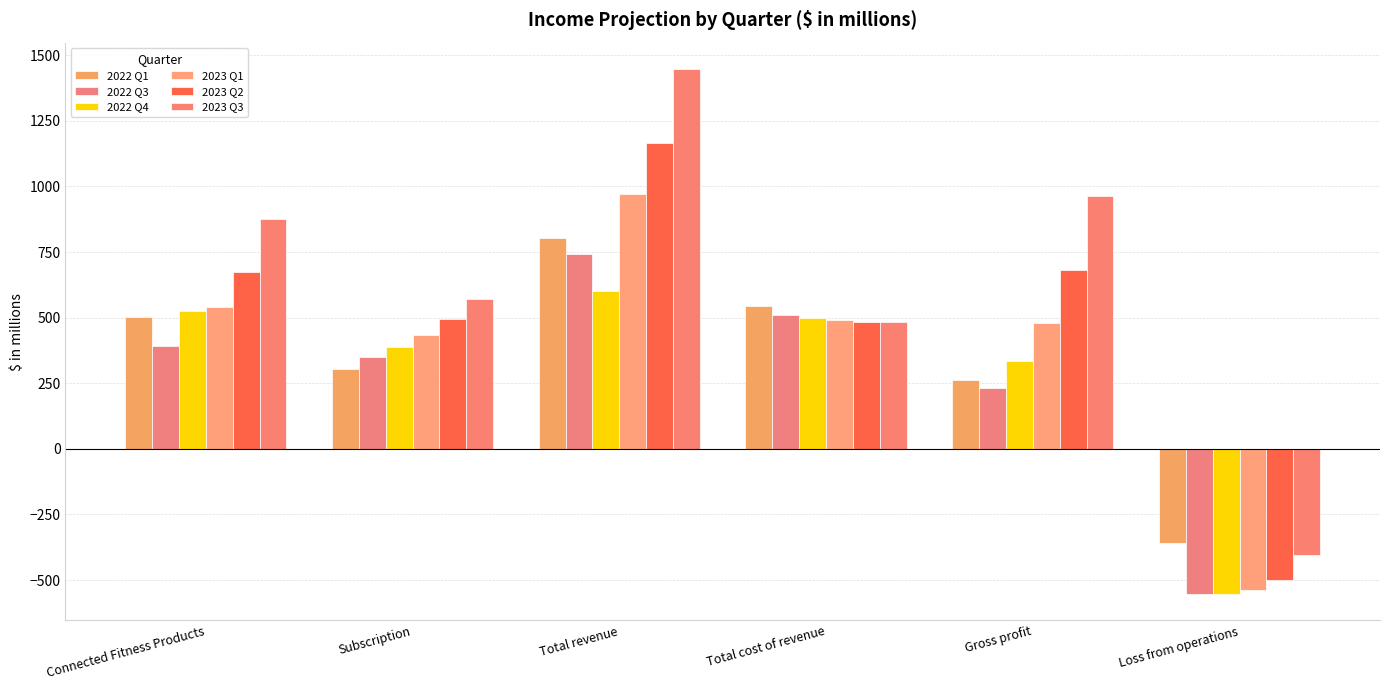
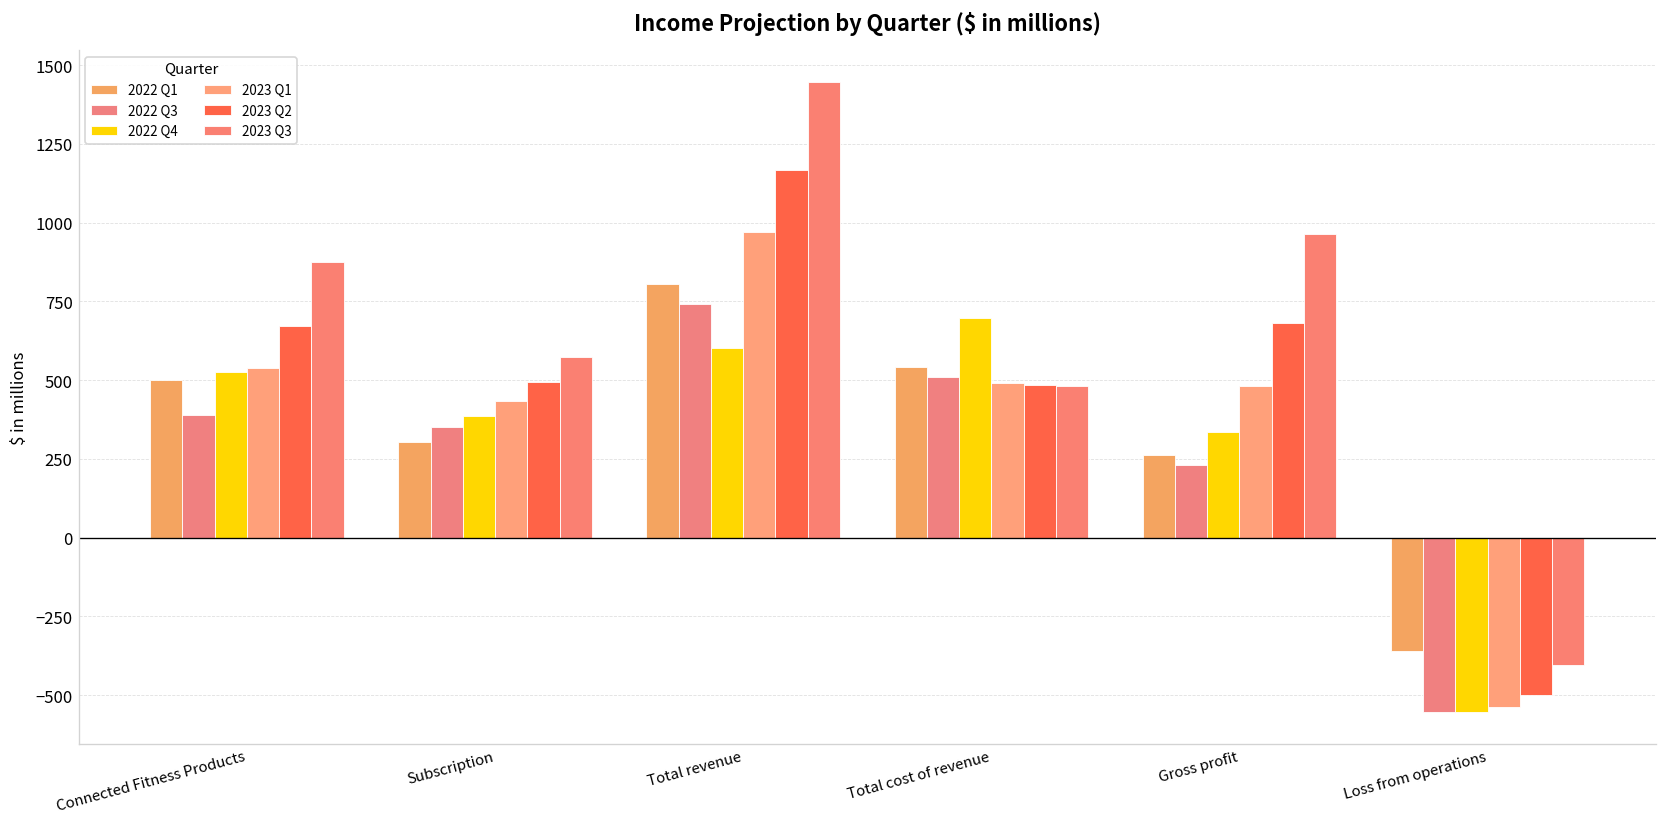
2022 Q4, Total cost of revenue: 500 -> 700
